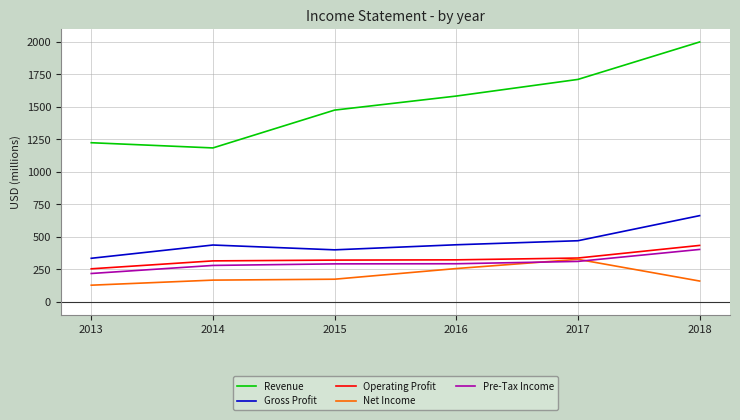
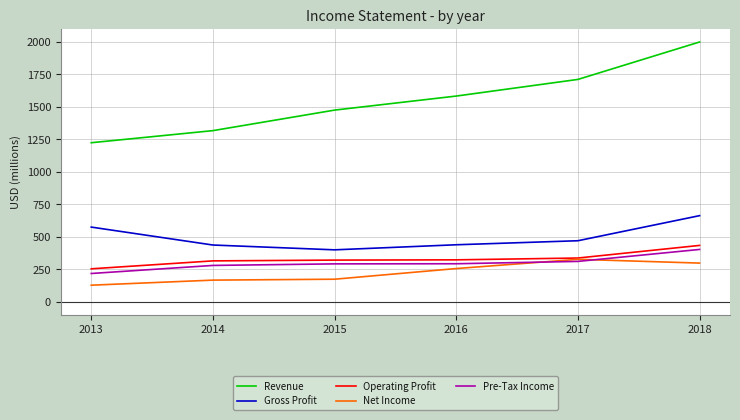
Gross Profit, 2013: 340 -> 580
Revenue, 2014: 1180 -> 1320
Net Income, 2018: 160 -> 300
